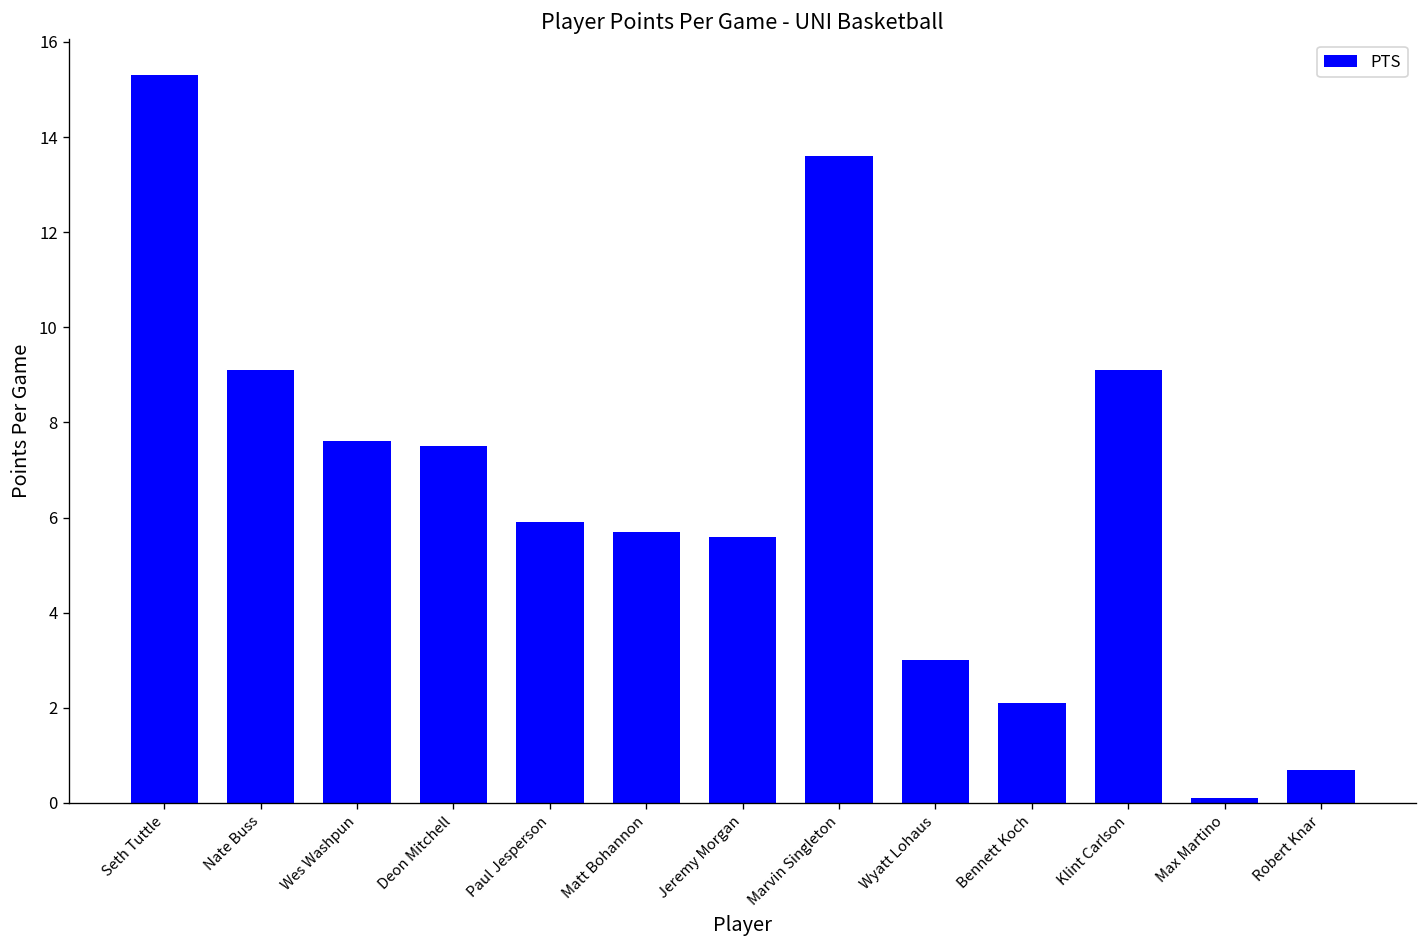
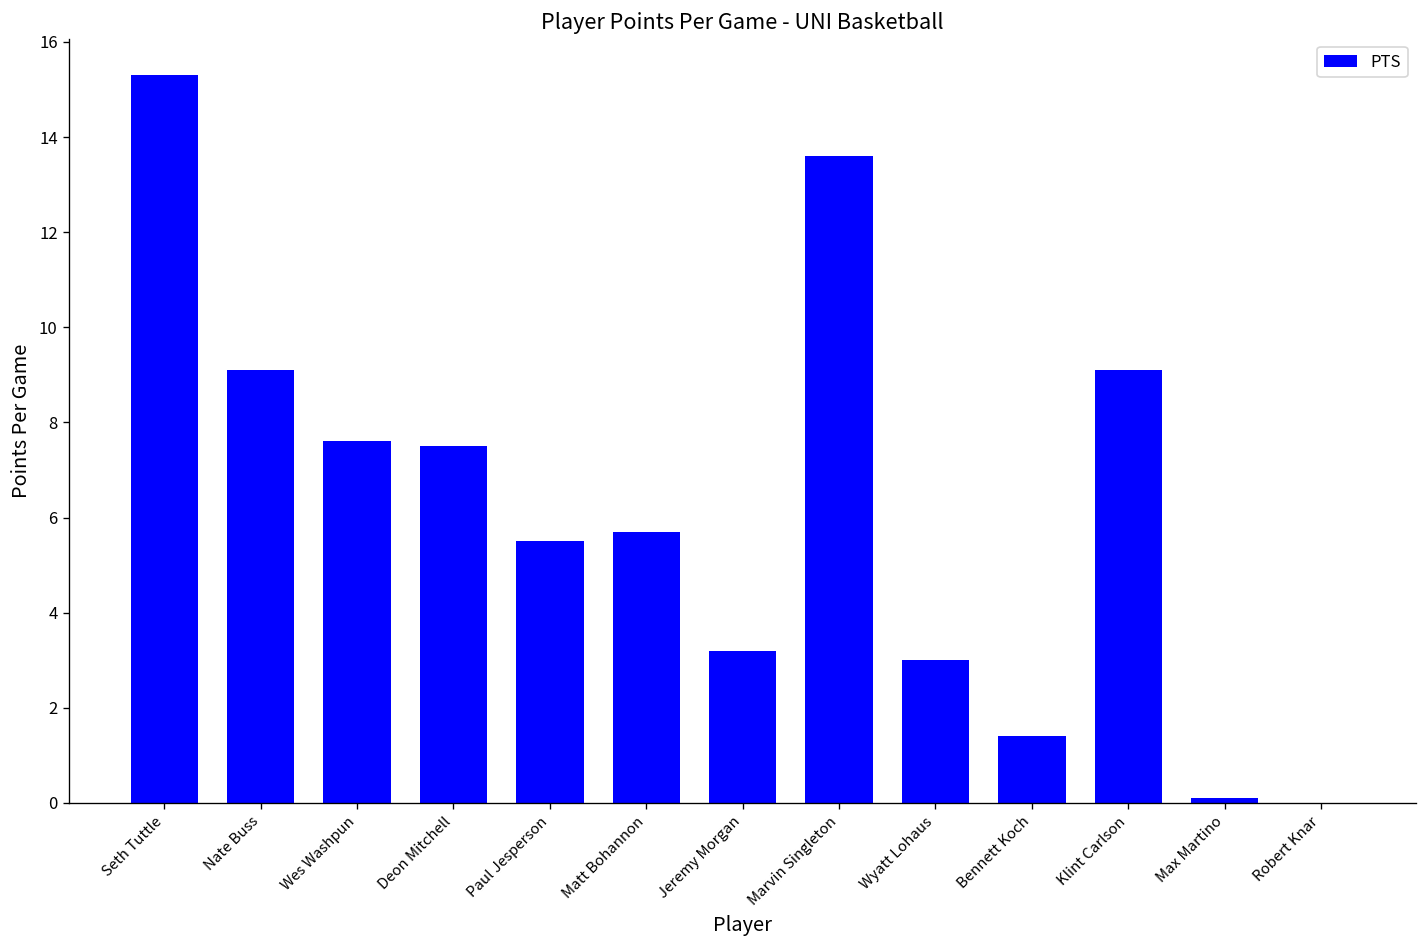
Paul Jesperson: 5.9 -> 5.5
Jeremy Morgan: 5.6 -> 3.2
Bennett Koch: 2.1 -> 1.4
Robert Knar: 0.7 -> 0.0
